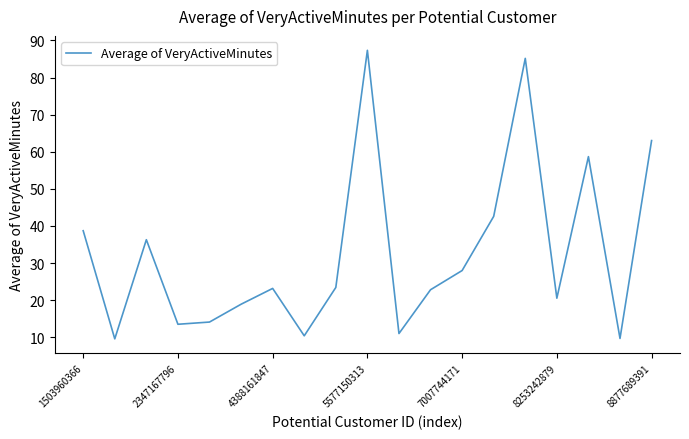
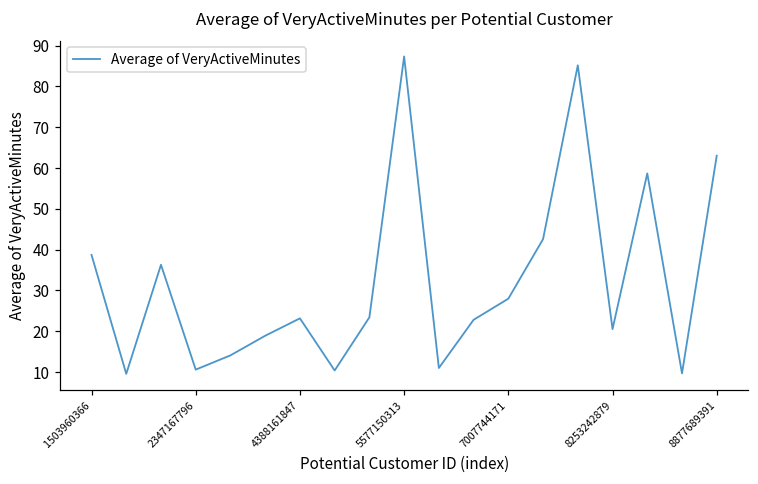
2347167796: 14 -> 11
